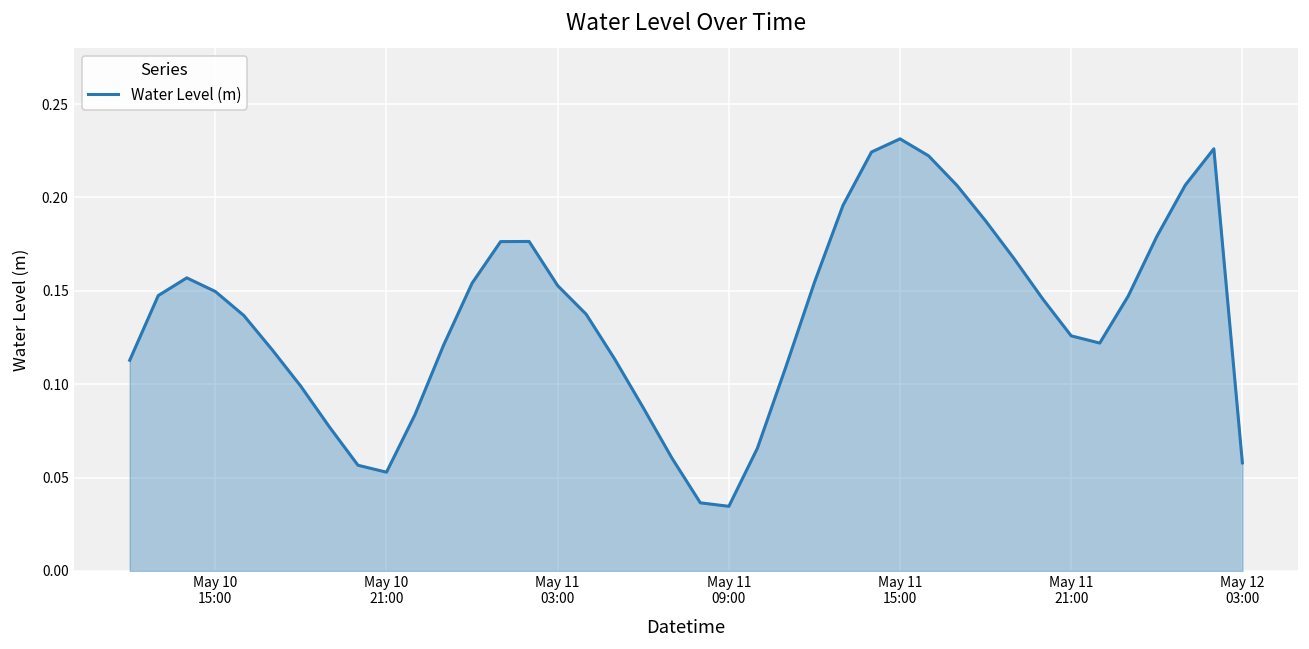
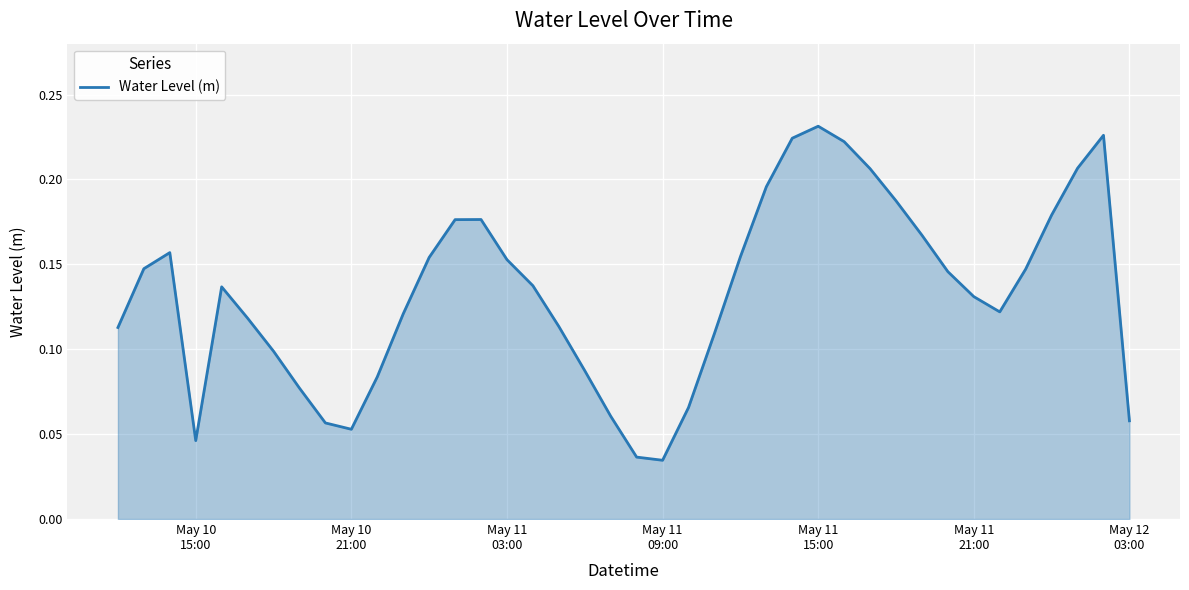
May 10 15:00: 0.150 -> 0.046
May 11 21:00: 0.126 -> 0.131
